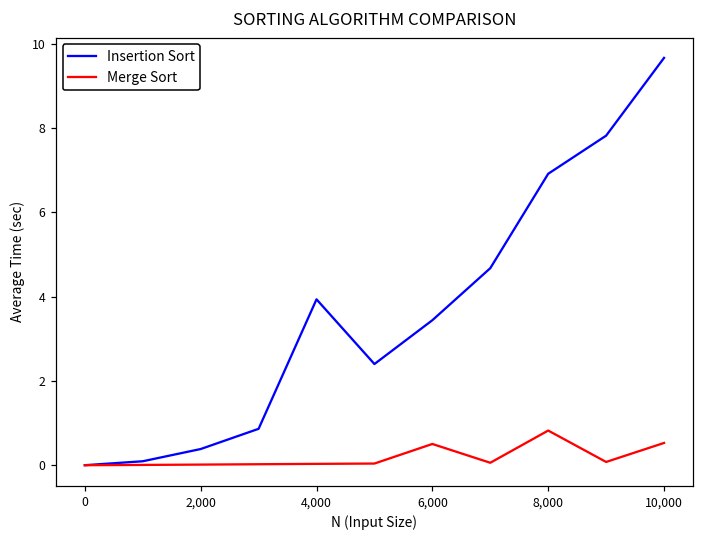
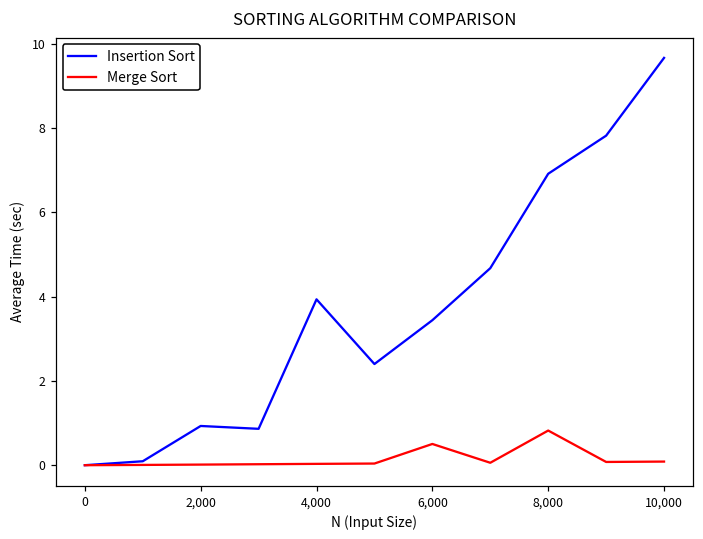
Insertion Sort, 2,000: 0.4 -> 0.9
Merge Sort, 10,000: 0.5 -> 0.1
